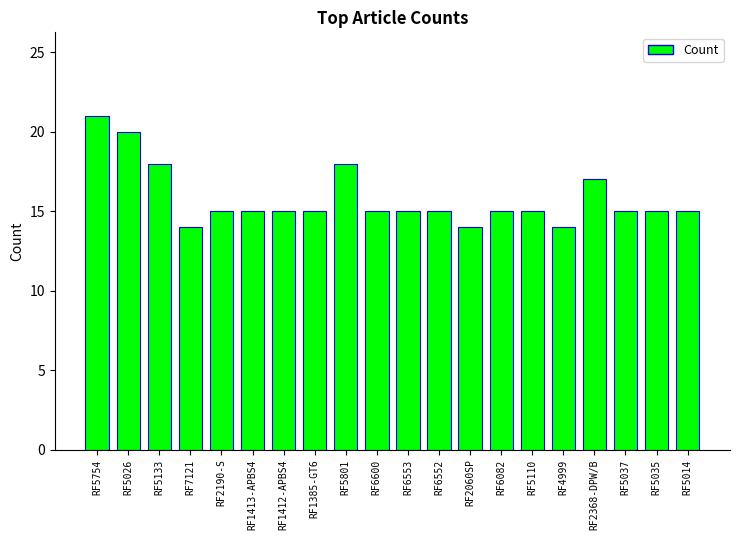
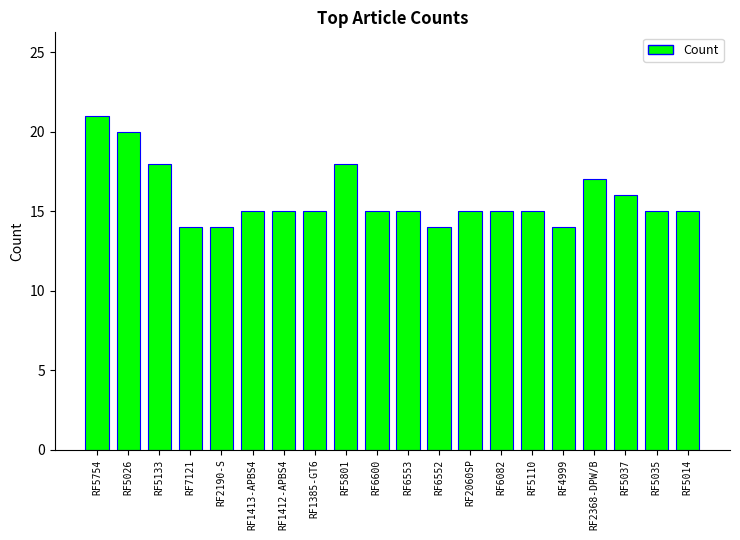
RF2190-S: 15 -> 14
RF6552: 15 -> 14
RF2060SP: 14 -> 15
RF5037: 15 -> 16
